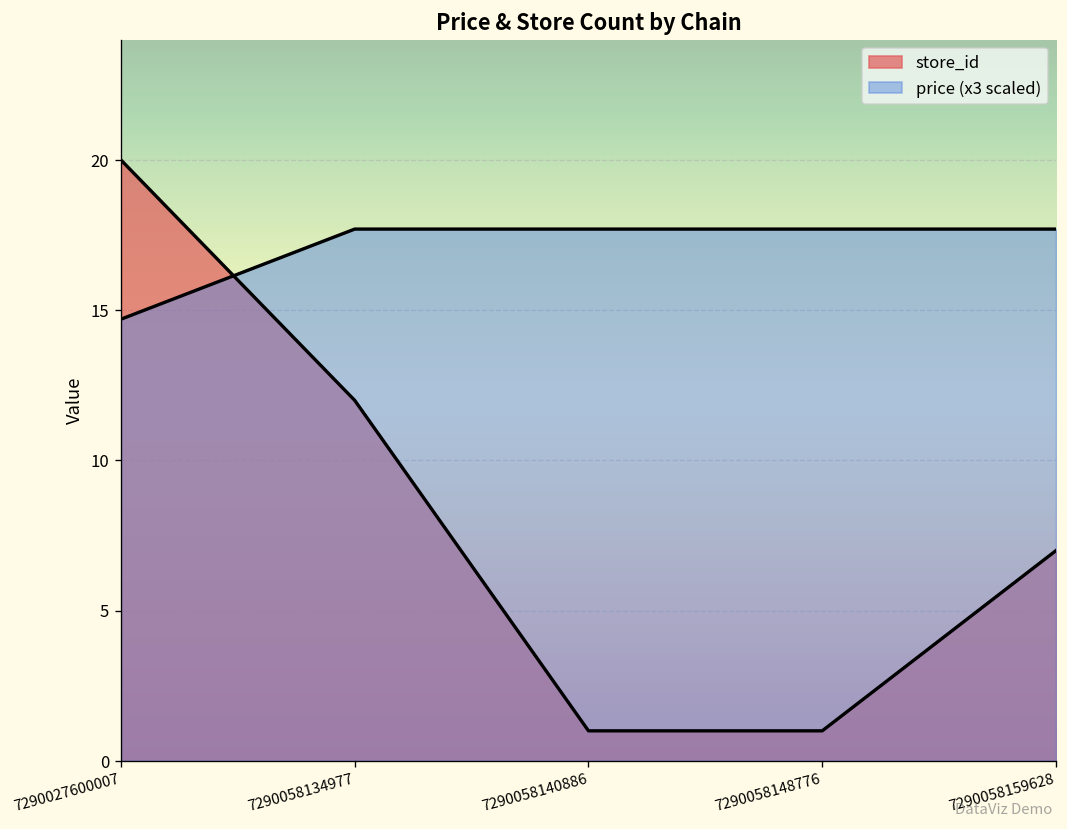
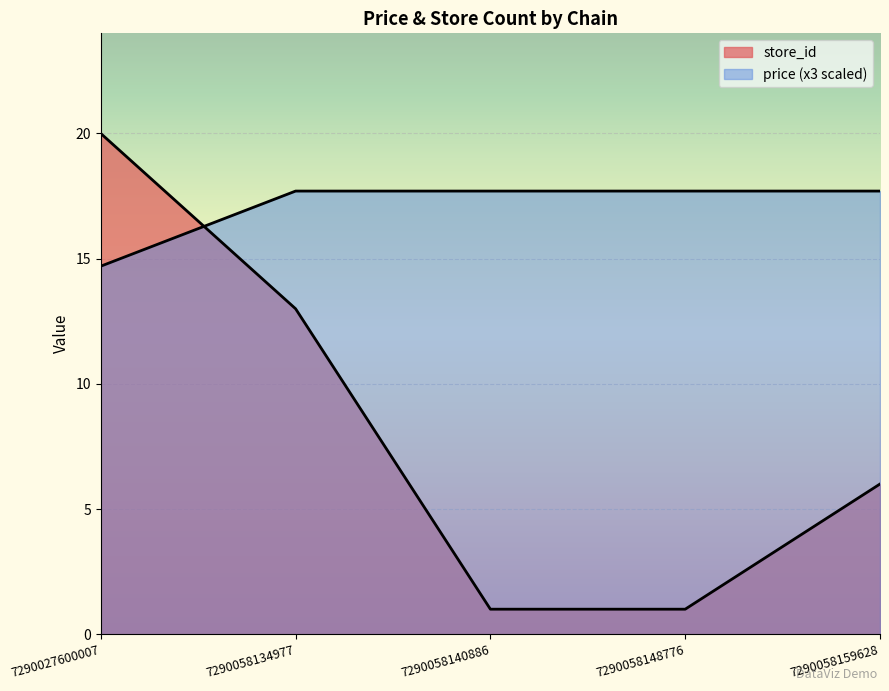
store_id, 7290058134977: 12 -> 13
store_id, 7290058159628: 7 -> 6
